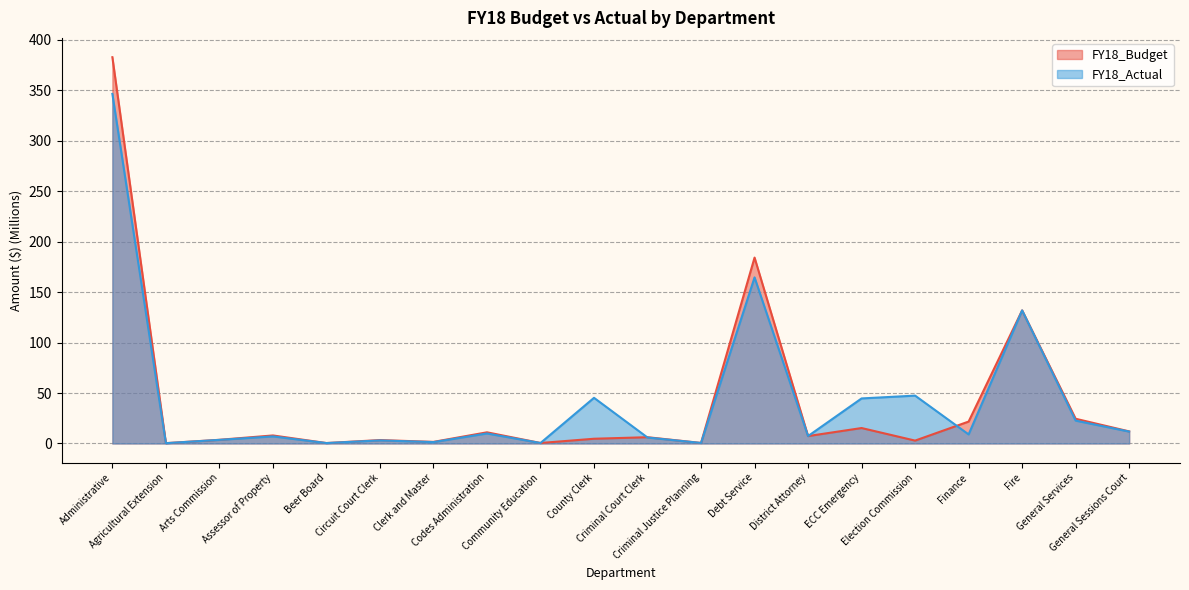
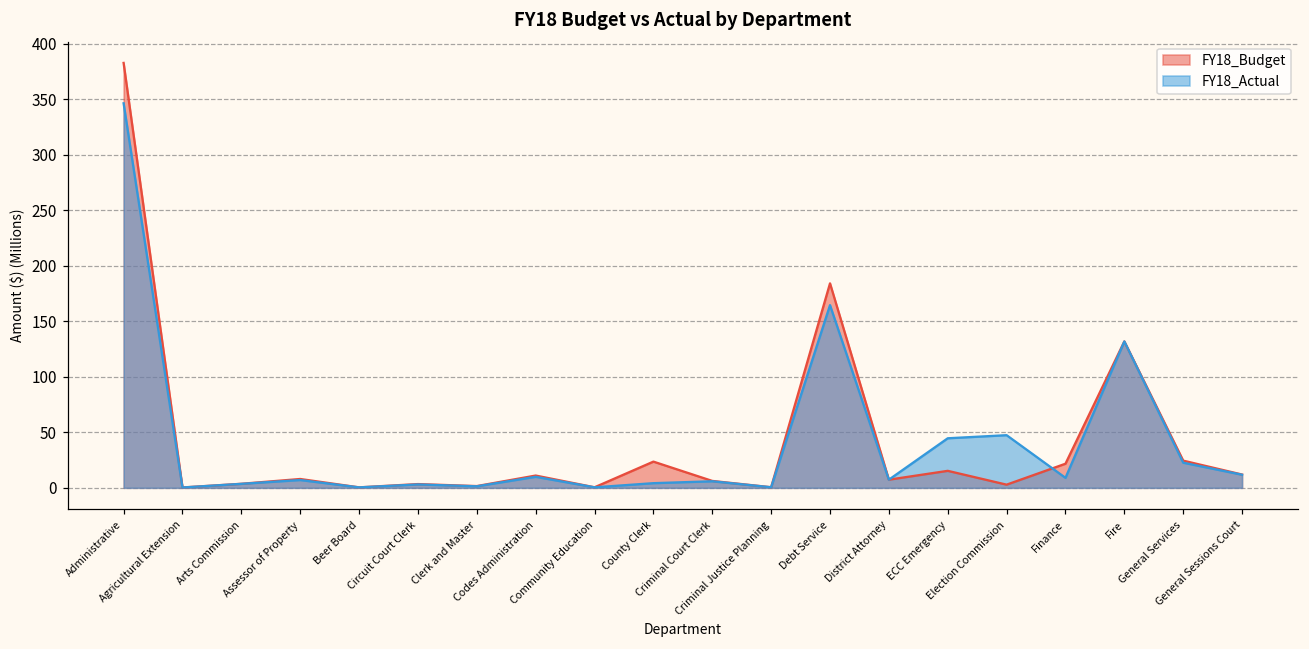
FY18_Budget, County Clerk: 5 -> 24
FY18_Actual, County Clerk: 45 -> 4
